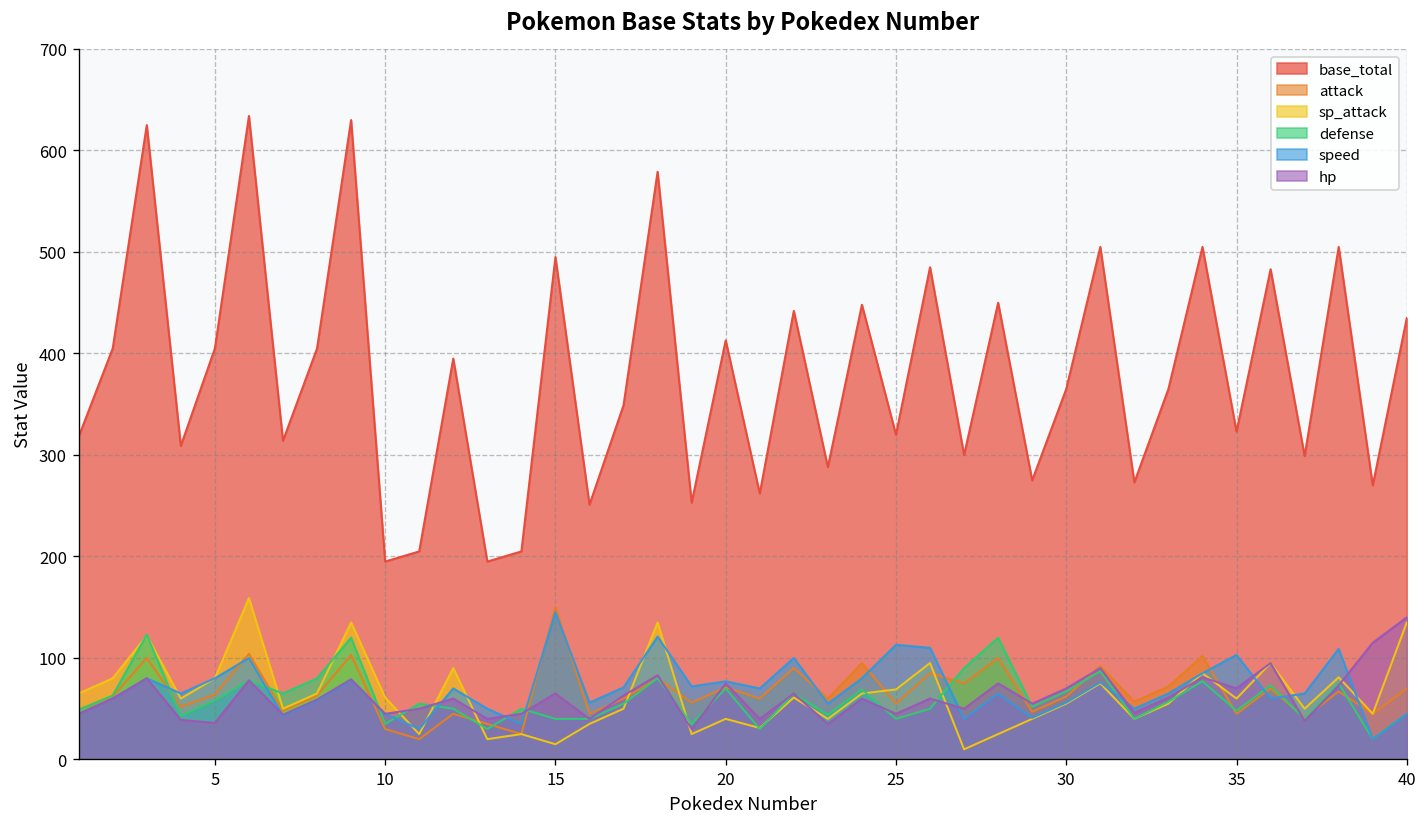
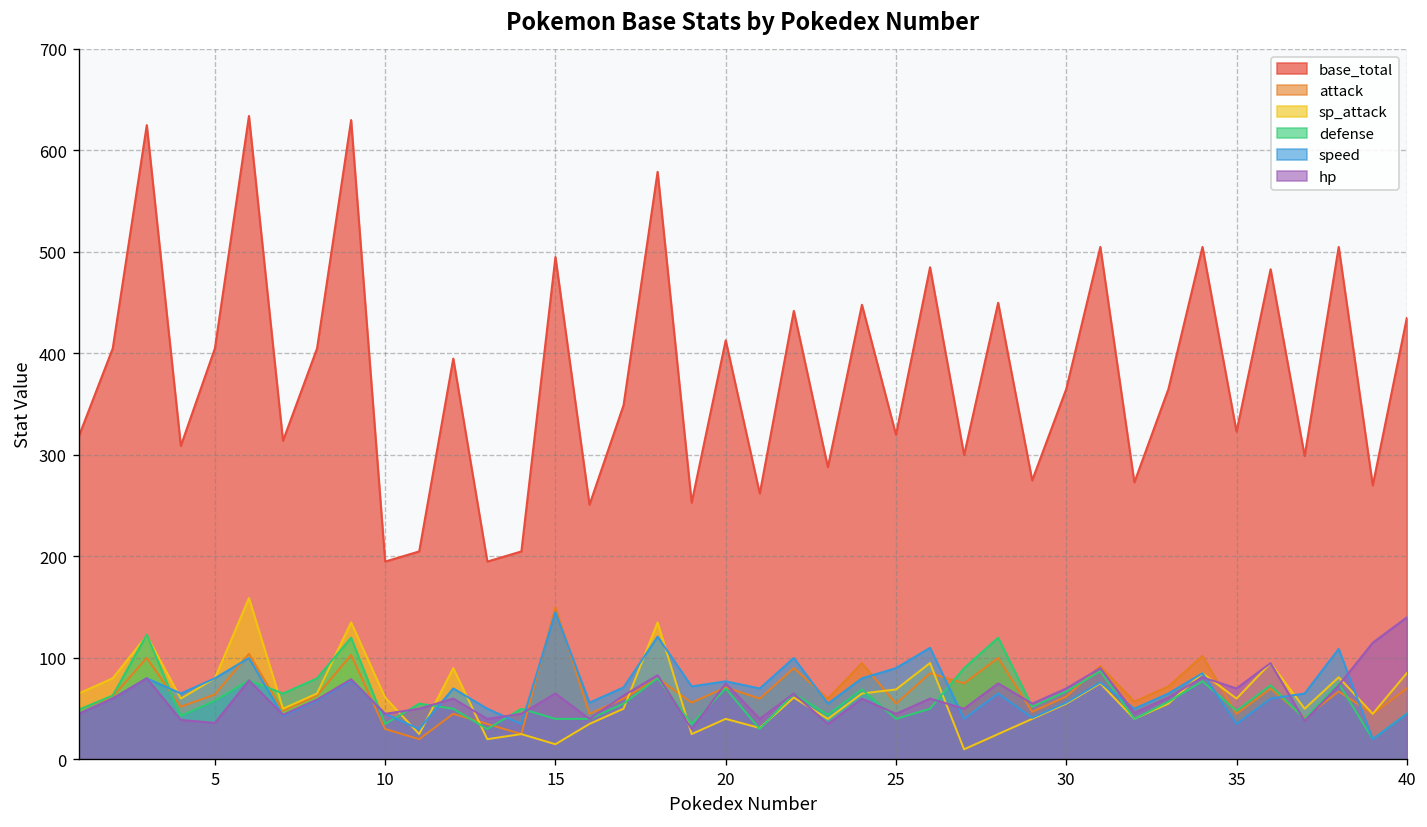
speed, 25: 110 -> 90
speed, 35: 100 -> 40
sp_attack, 40: 140 -> 90
